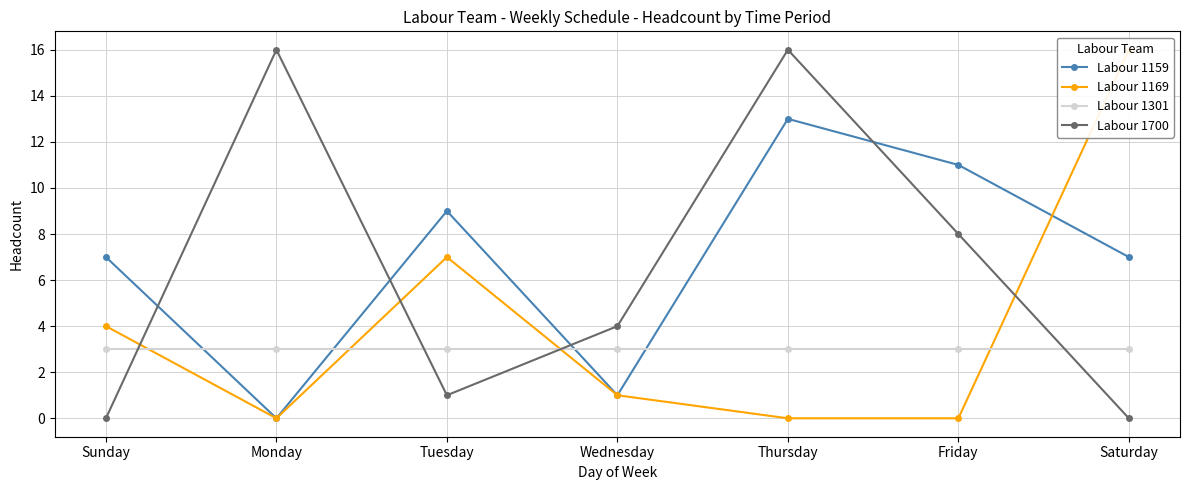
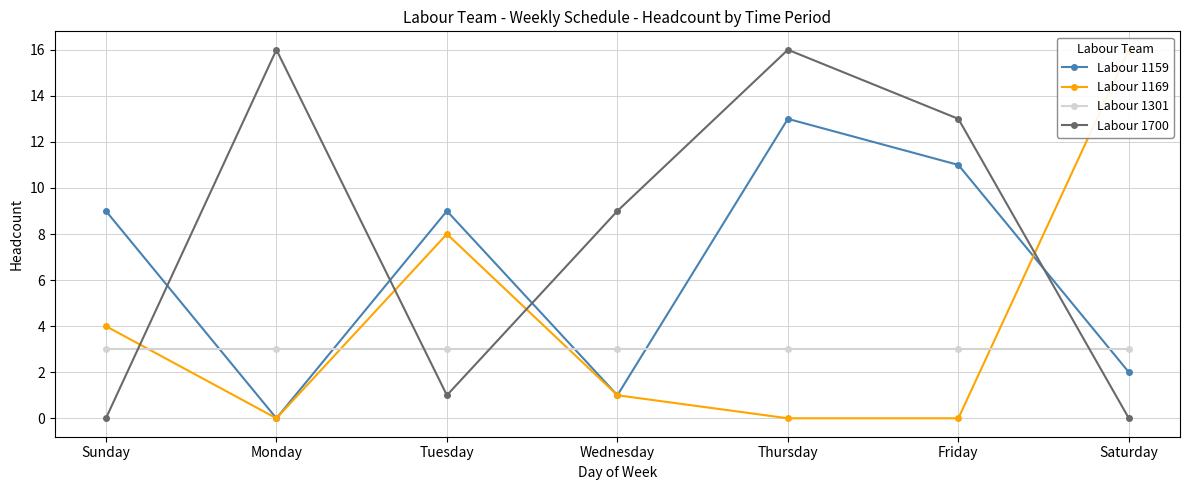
Labour 1159, Sunday: 7 -> 9
Labour 1169, Tuesday: 7 -> 8
Labour 1700, Wednesday: 4 -> 9
Labour 1700, Friday: 8 -> 13
Labour 1159, Saturday: 7 -> 2
